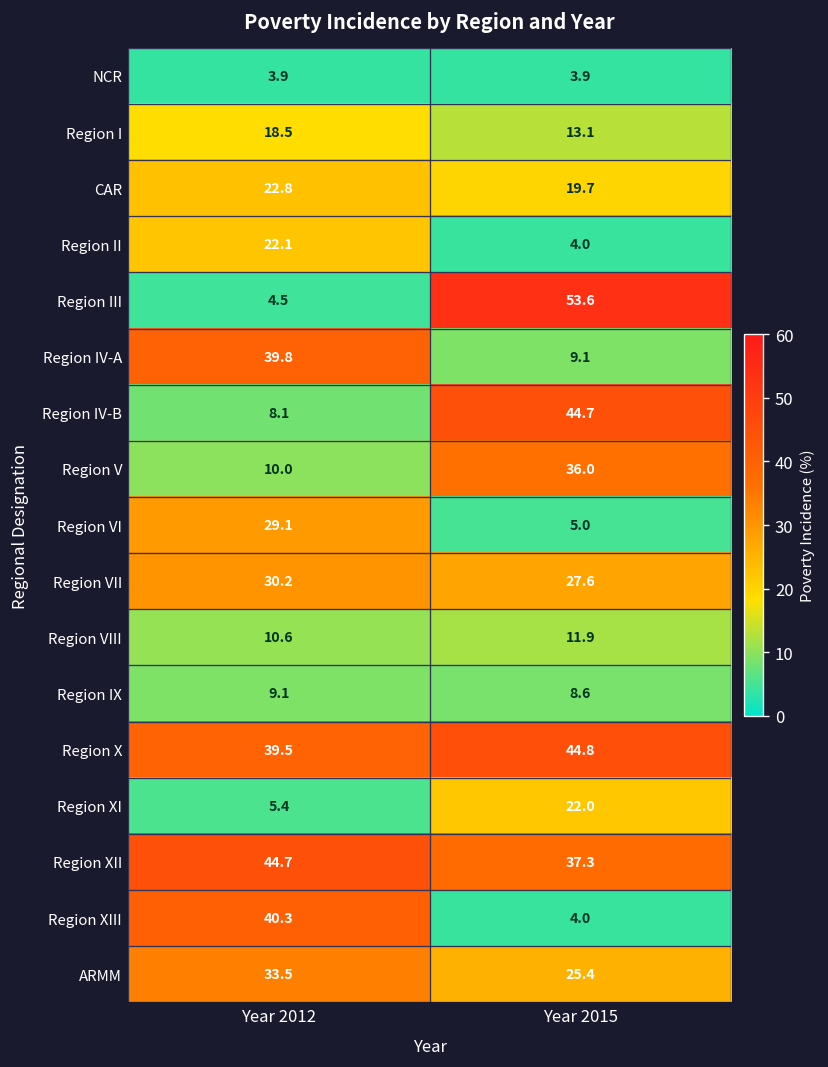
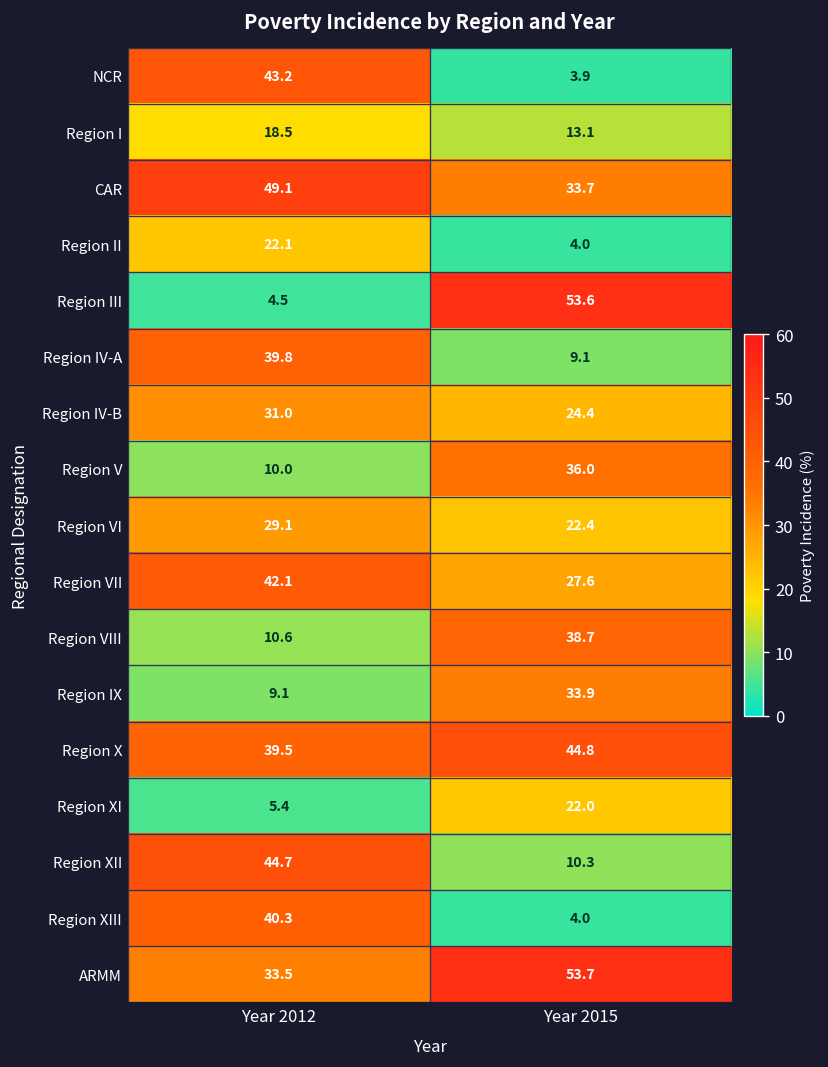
NCR, Year 2012: 3.9 -> 43.2
CAR, Year 2012: 22.8 -> 49.1
CAR, Year 2015: 19.7 -> 33.7
Region IV-B, Year 2012: 8.1 -> 31.0
Region IV-B, Year 2015: 44.7 -> 24.4
Region VI, Year 2015: 5.0 -> 22.4
Region VII, Year 2012: 30.2 -> 42.1
Region VIII, Year 2015: 11.9 -> 38.7
Region IX, Year 2015: 8.6 -> 33.9
Region XII, Year 2015: 37.3 -> 10.3
ARMM, Year 2015: 25.4 -> 53.7
